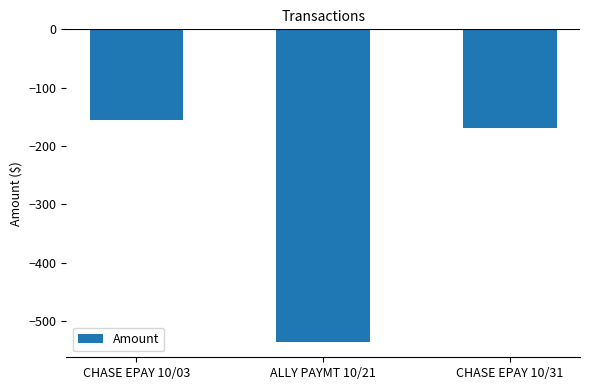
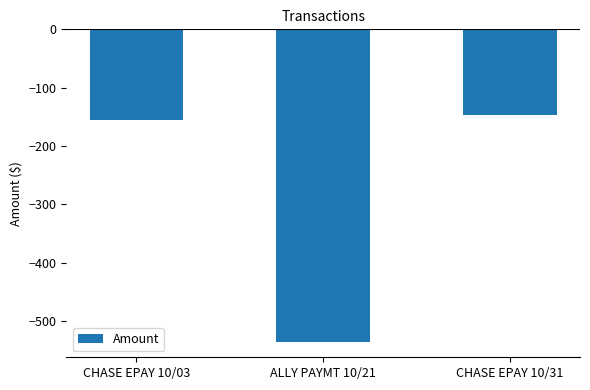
CHASE EPAY 10/31: -170 -> -150
